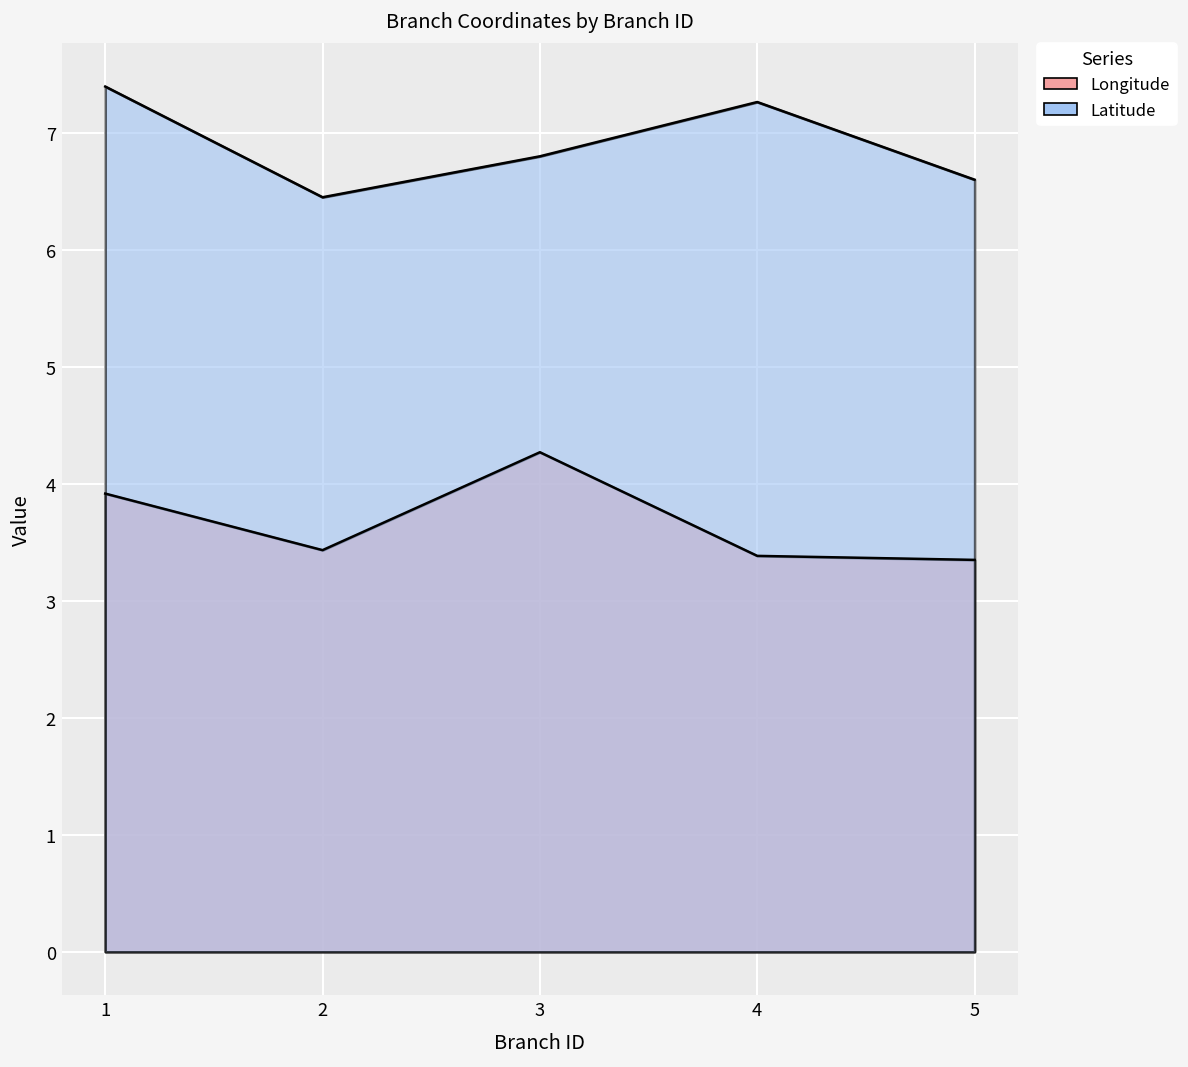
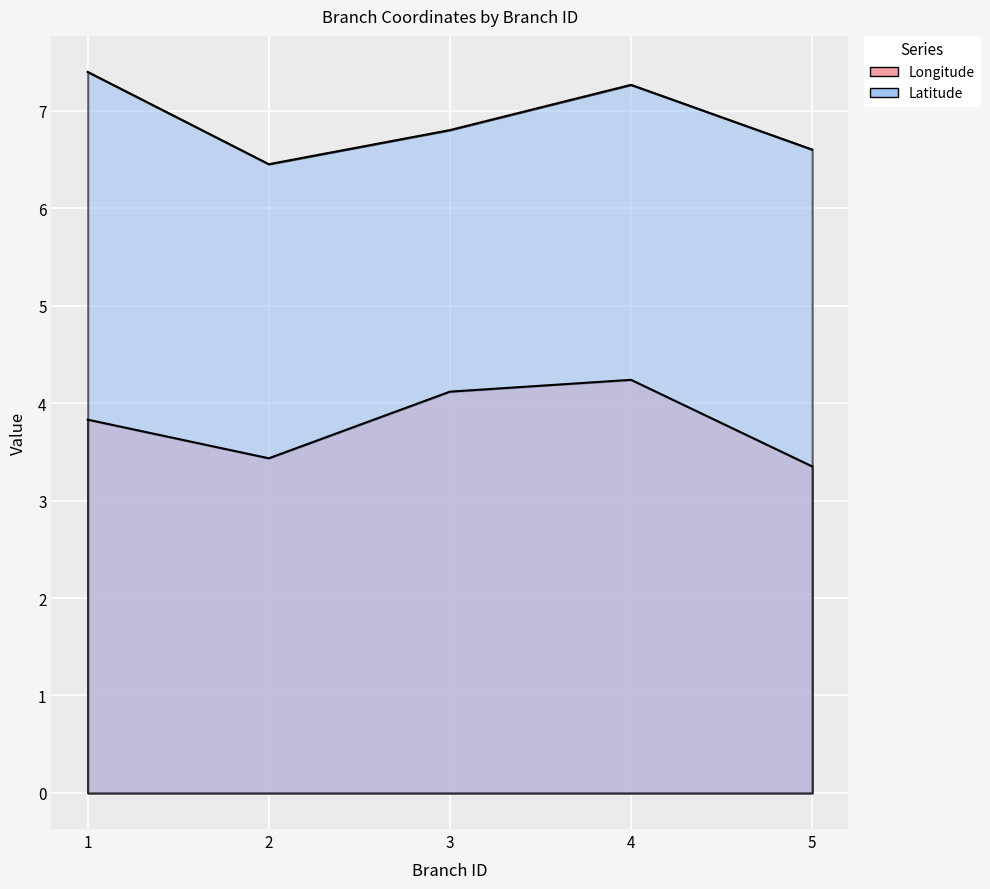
Longitude, 1: 3.9 -> 3.8
Longitude, 3: 4.3 -> 4.1
Longitude, 4: 3.4 -> 4.2
